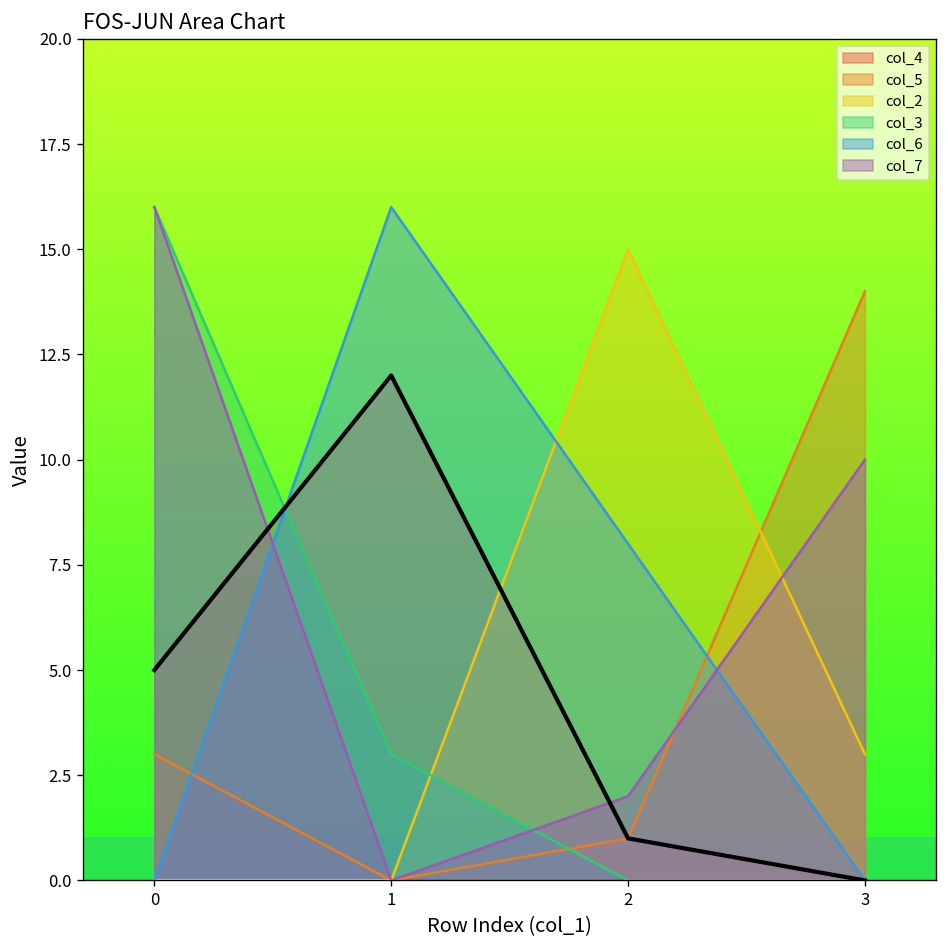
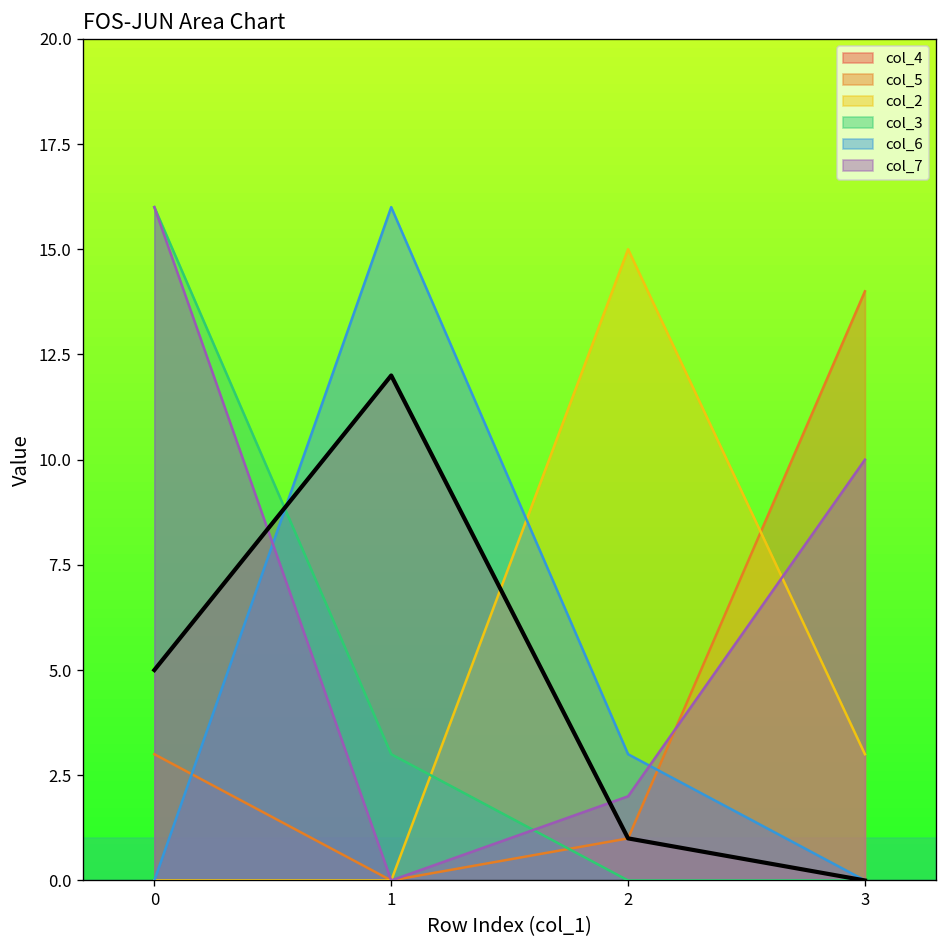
col_6, 2: 8 -> 3
